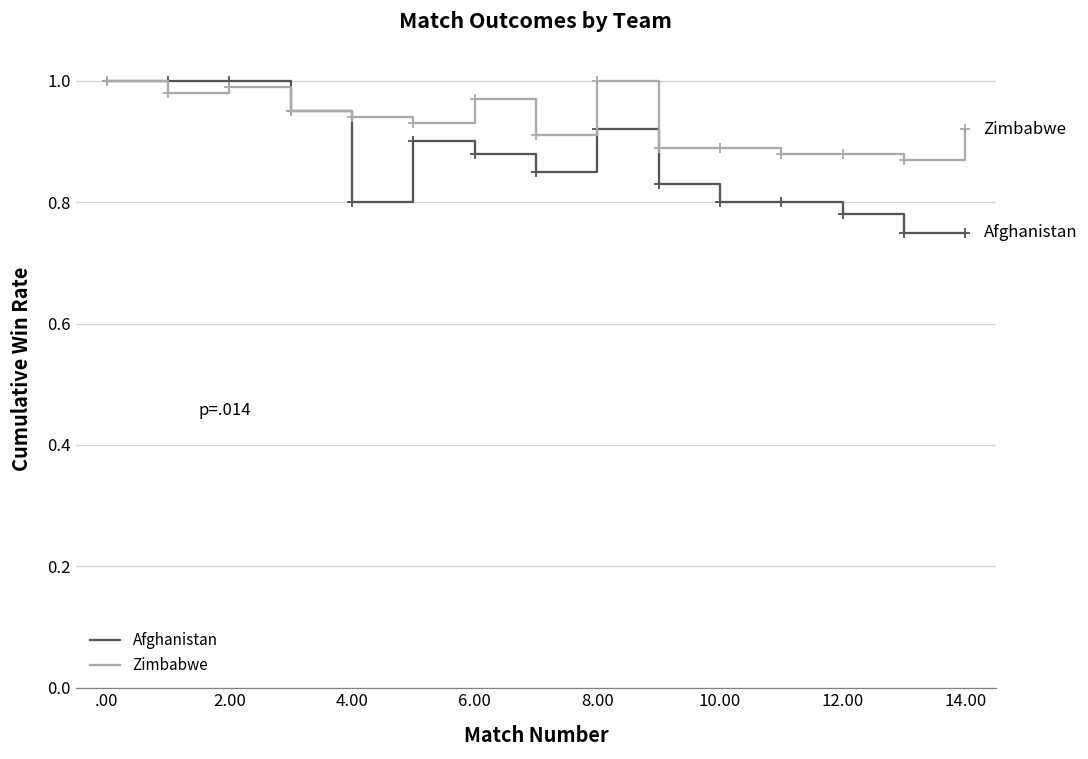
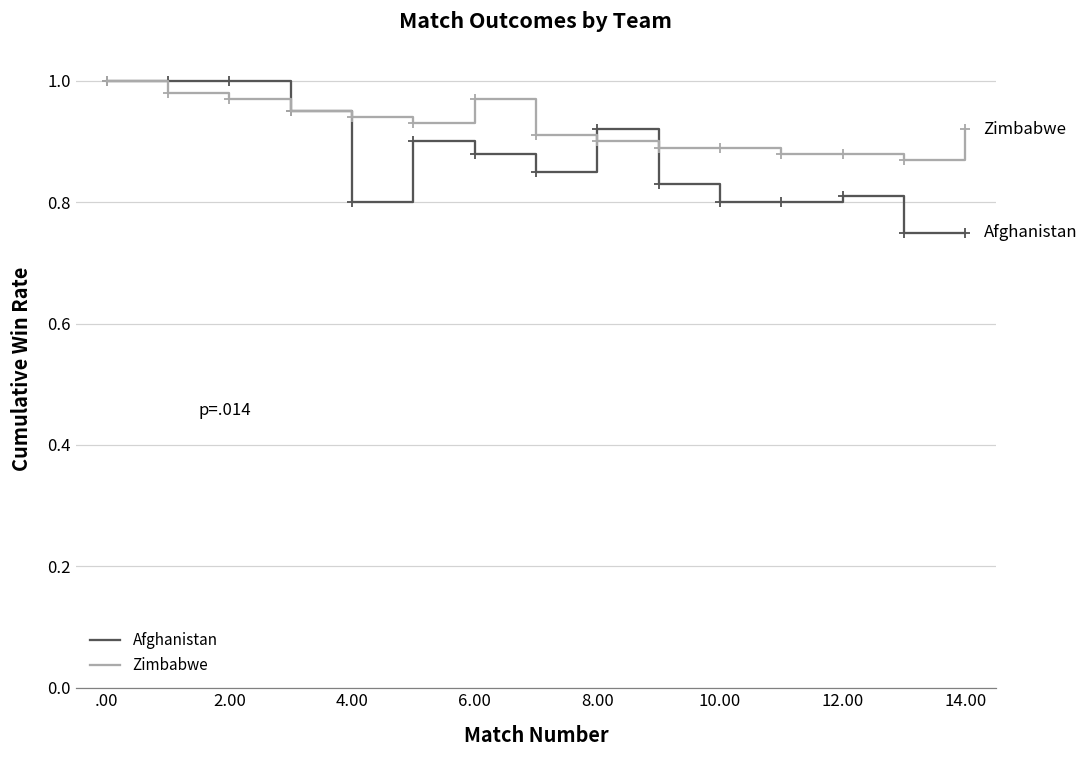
Zimbabwe, 2.00: 0.99 -> 0.97
Zimbabwe, 8.00: 1.0 -> 0.9
Afghanistan, 12.00: 0.78 -> 0.81
